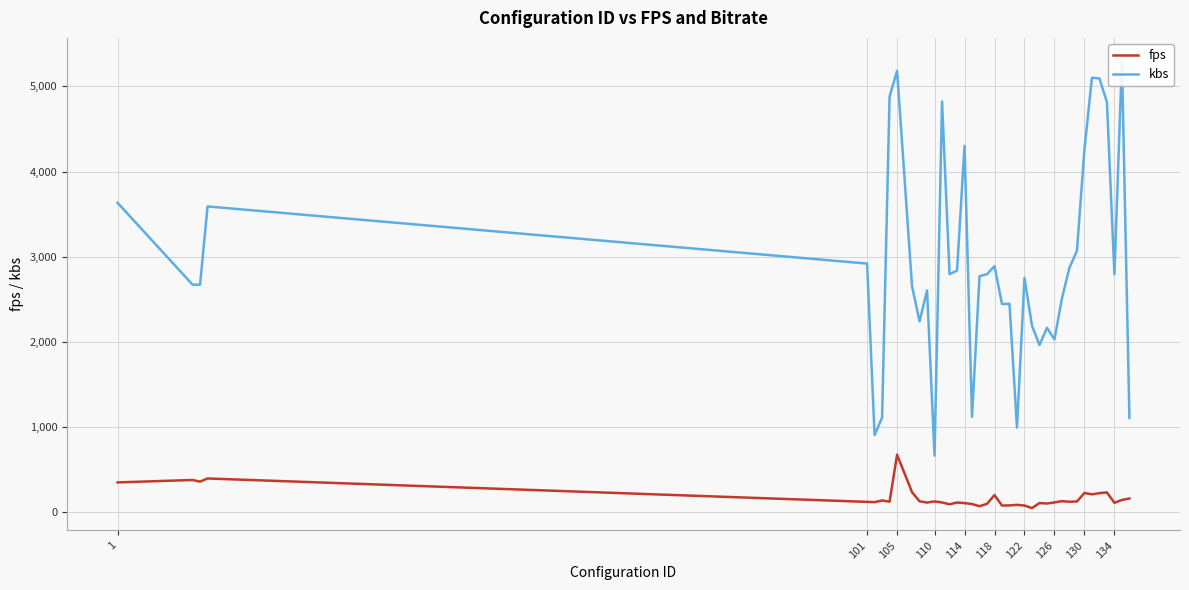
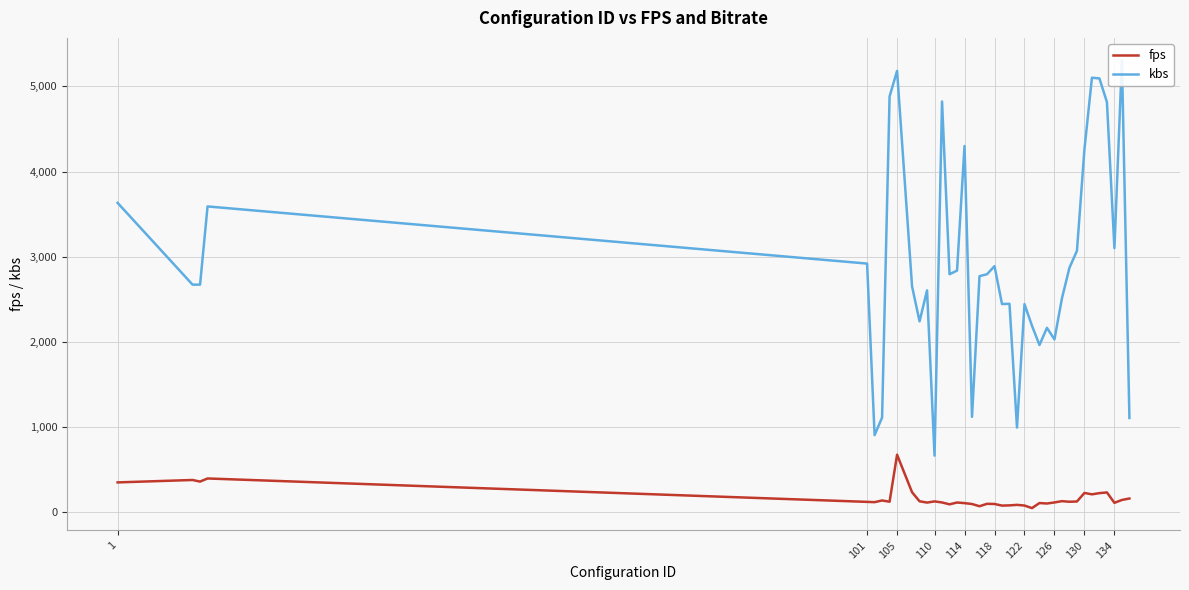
fps, 118: 200 -> 100
kbs, 122: 2,800 -> 2,400
kbs, 134: 2,800 -> 3,100
